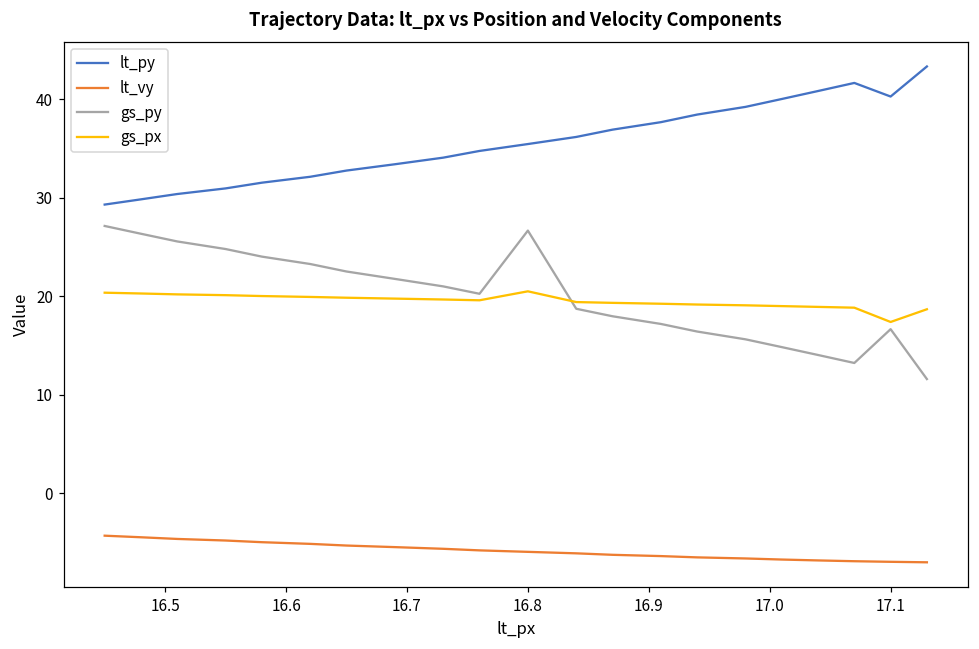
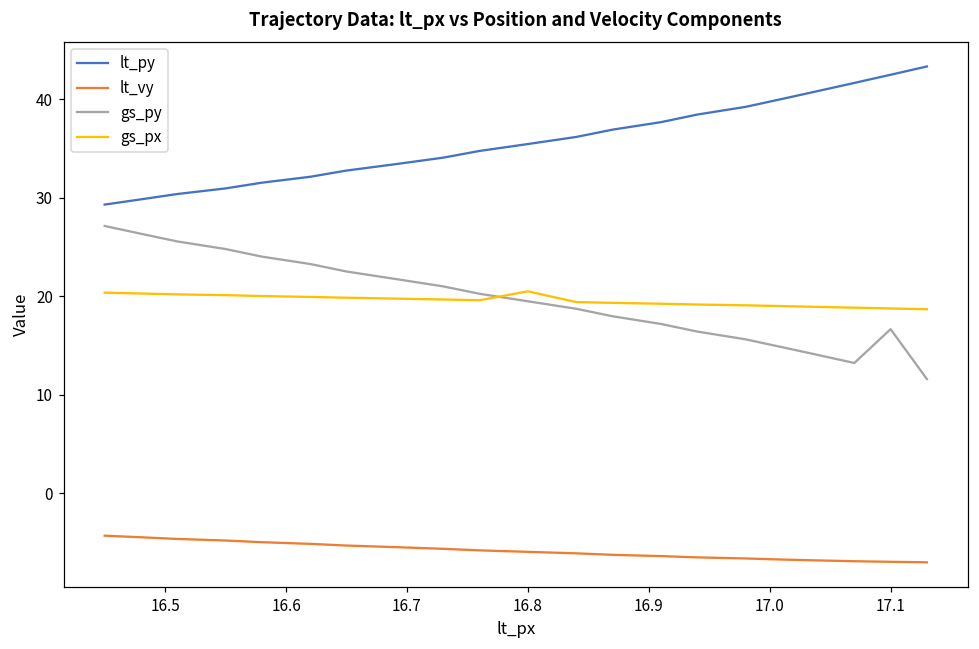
gs_py, 16.8: 27 -> 19
lt_py, 17.1: 40 -> 42
gs_px, 17.1: 17 -> 19
